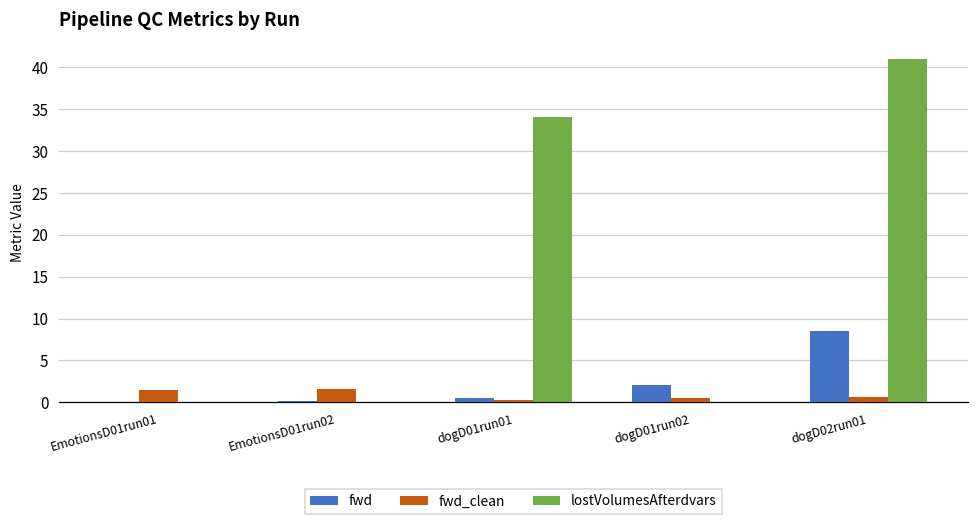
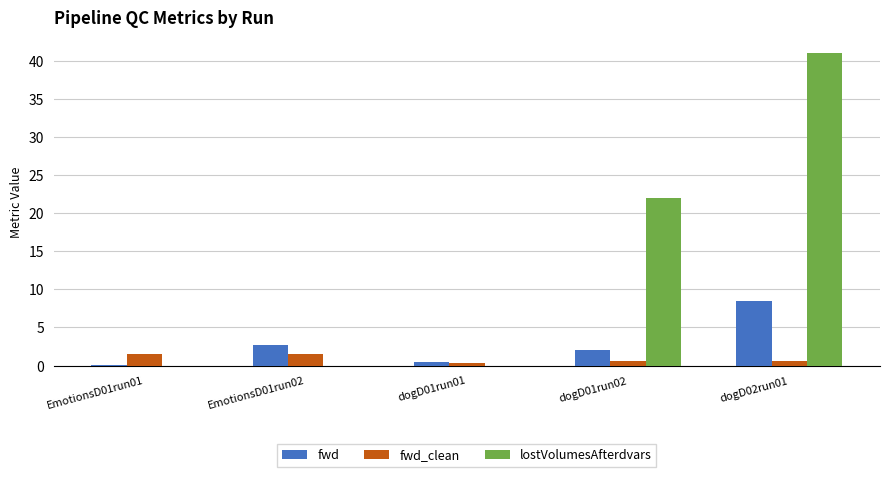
fwd, EmotionsD01run02: 0 -> 3
lostVolumesAfterdvars, dogD01run01: 34 -> 0
lostVolumesAfterdvars, dogD01run02: 0 -> 22
